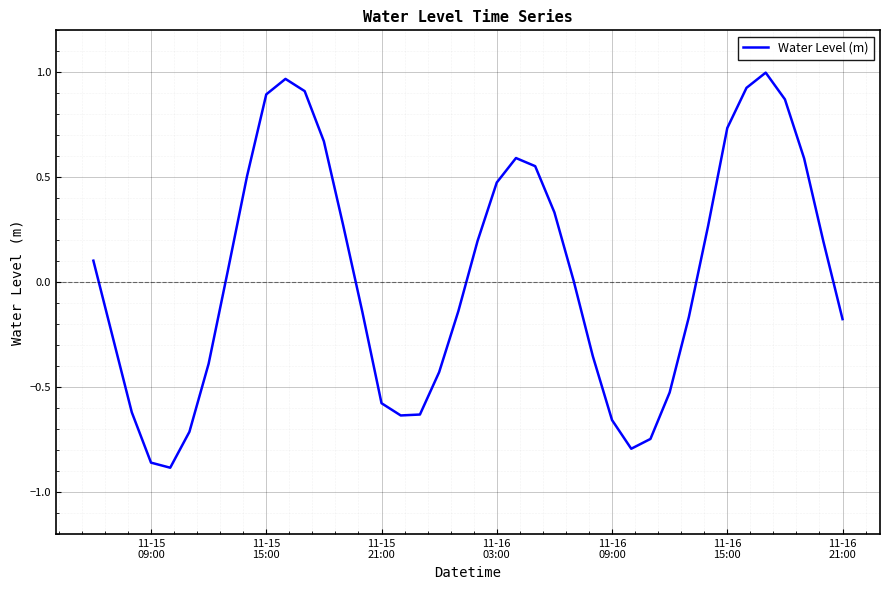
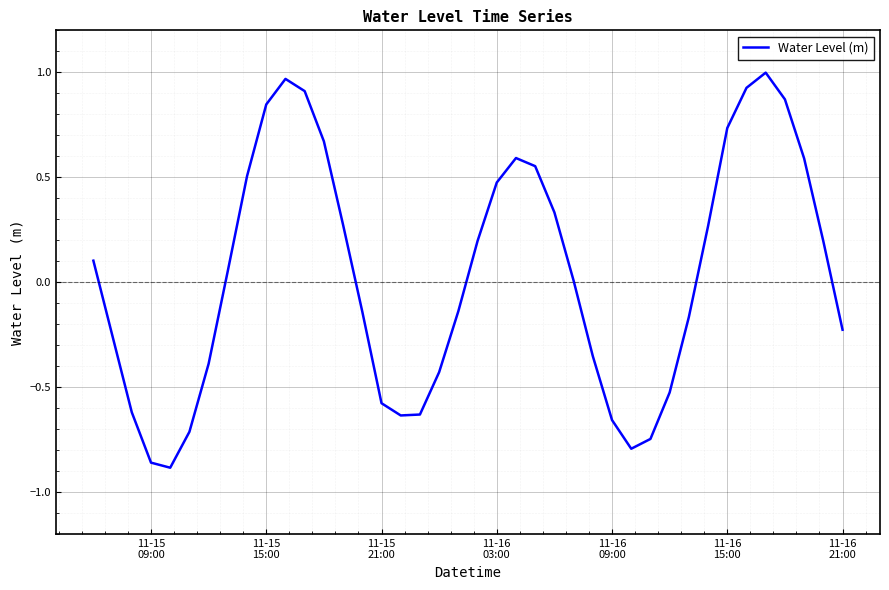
11-15 15:00: 0.89 -> 0.85
11-16 21:00: -0.18 -> -0.23
